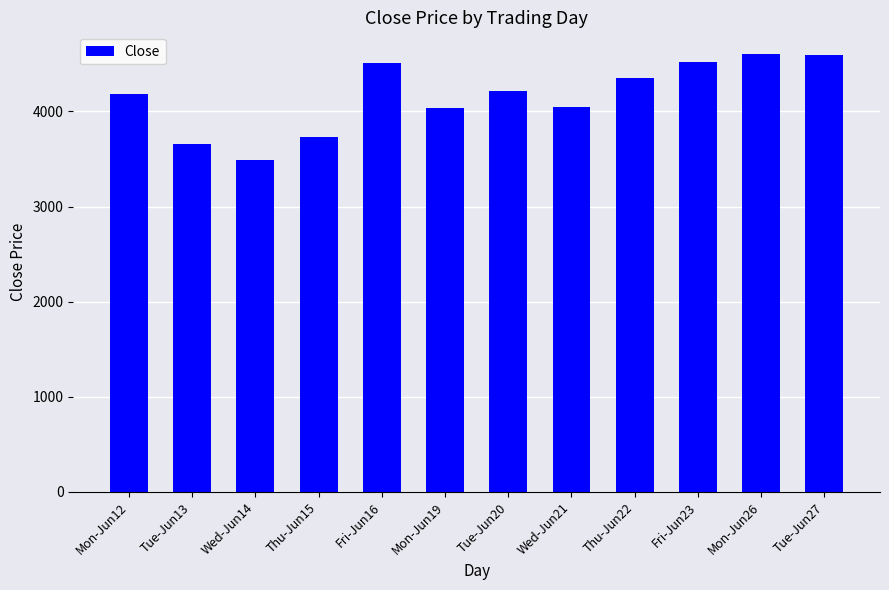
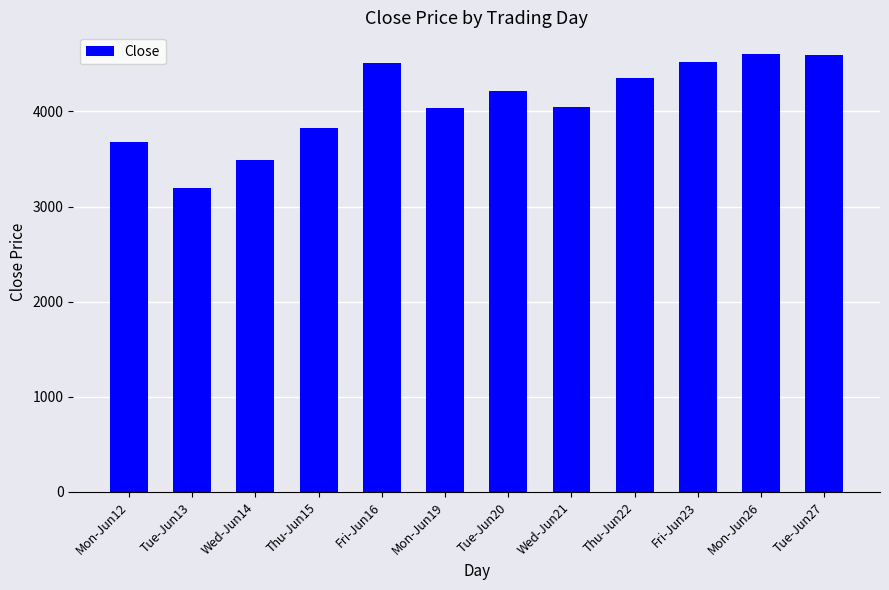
Mon-Jun12: 4200 -> 3700
Tue-Jun13: 3700 -> 3200
Thu-Jun15: 3700 -> 3800
